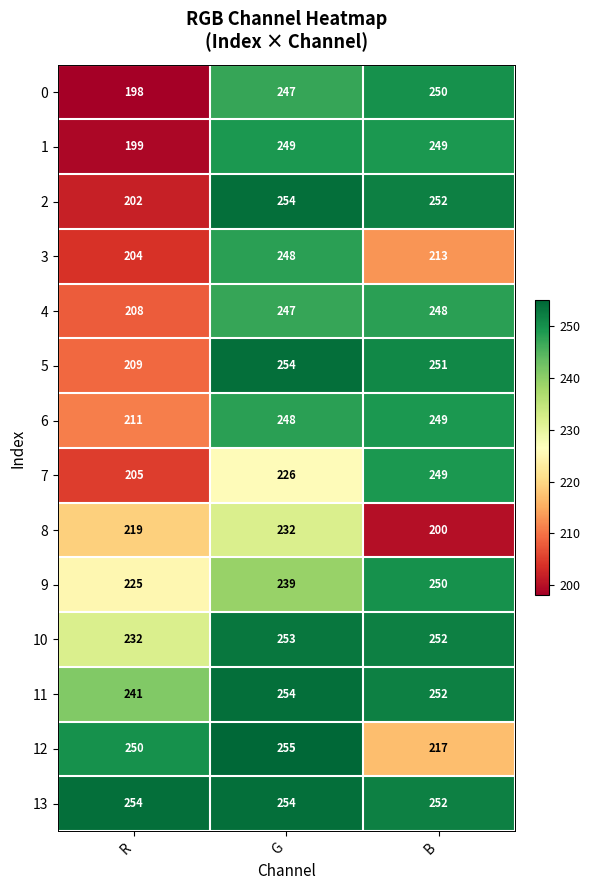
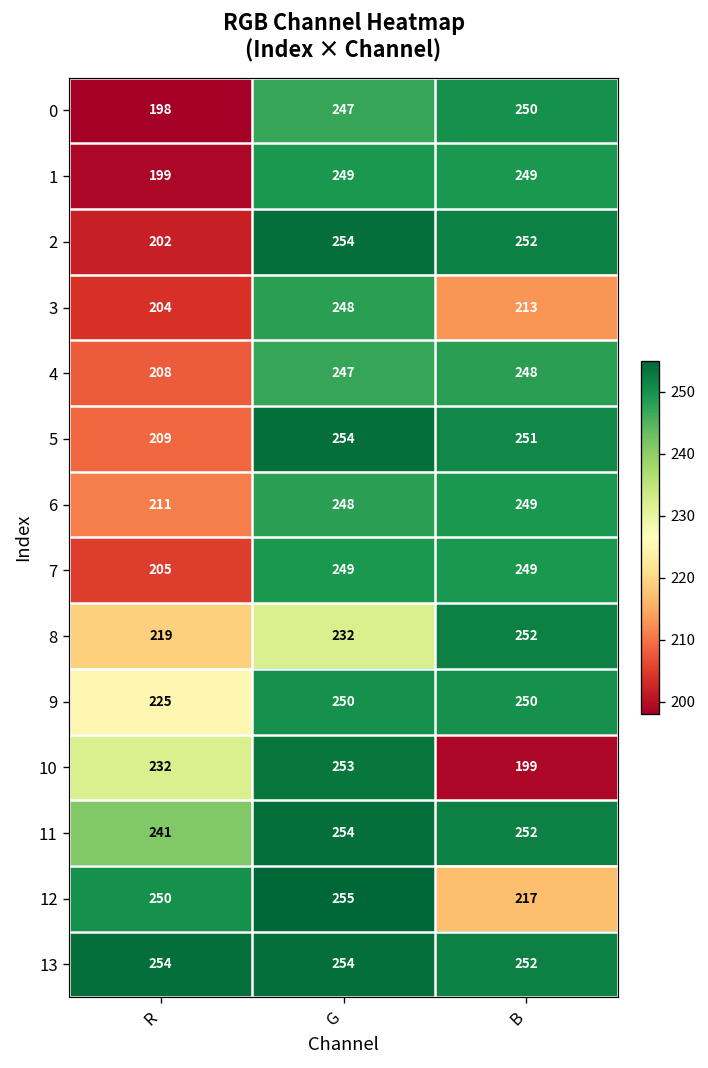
7, G: 226 -> 249
8, B: 200 -> 252
9, G: 239 -> 250
10, B: 252 -> 199
